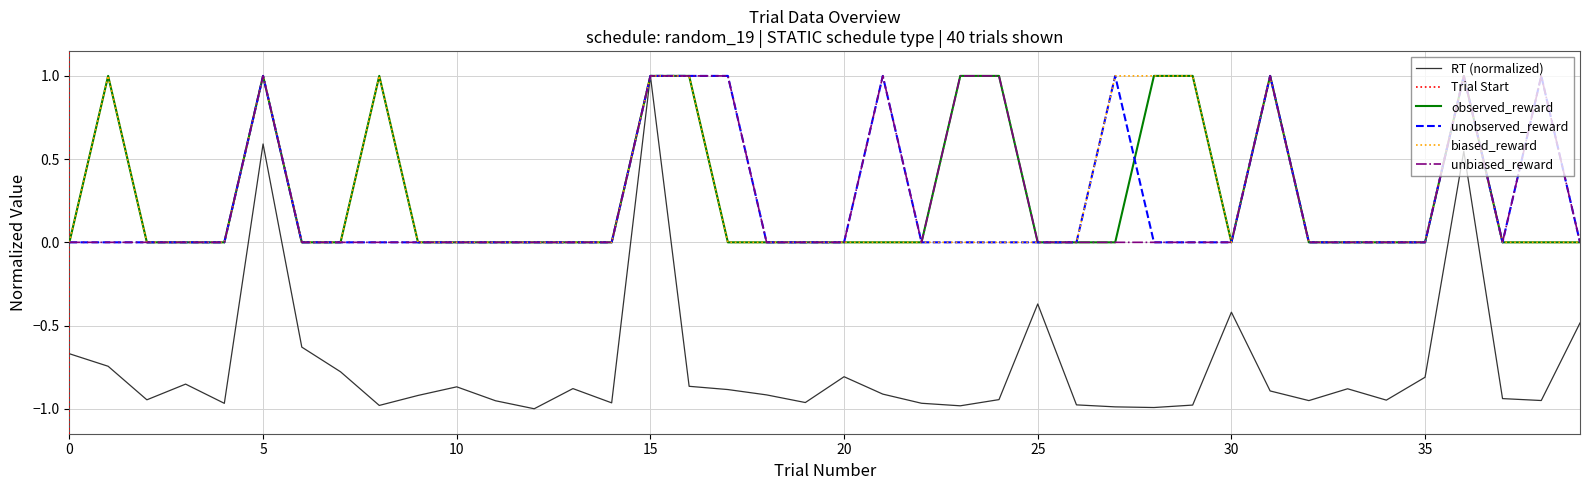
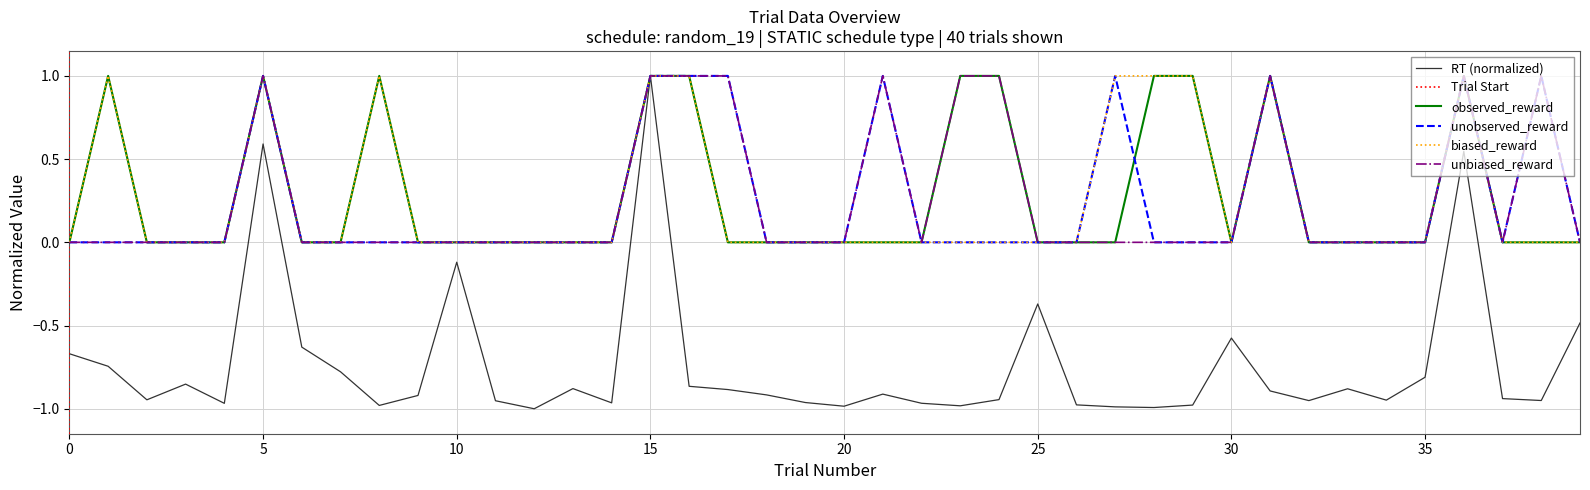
RT (normalized), 10: -0.87 -> -0.12
RT (normalized), 20: -0.81 -> -0.98
RT (normalized), 30: -0.42 -> -0.58
